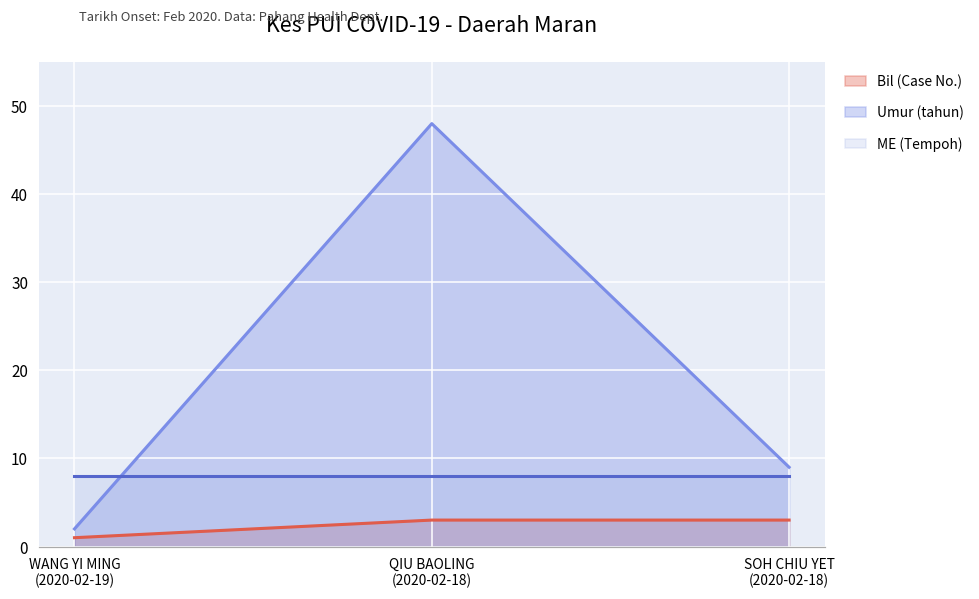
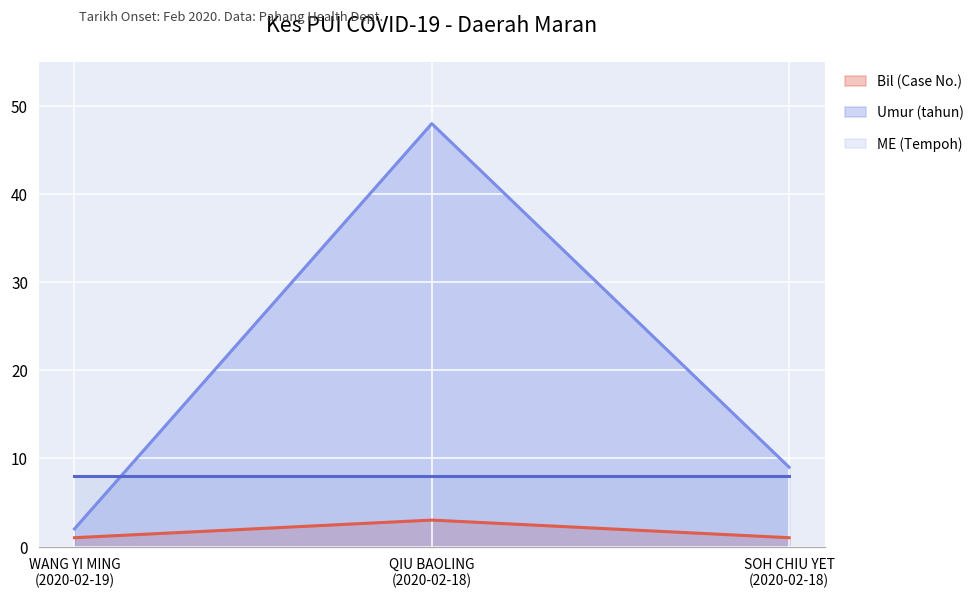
Bil (Case No.), SOH CHIU YET (2020-02-18): 3 -> 1
